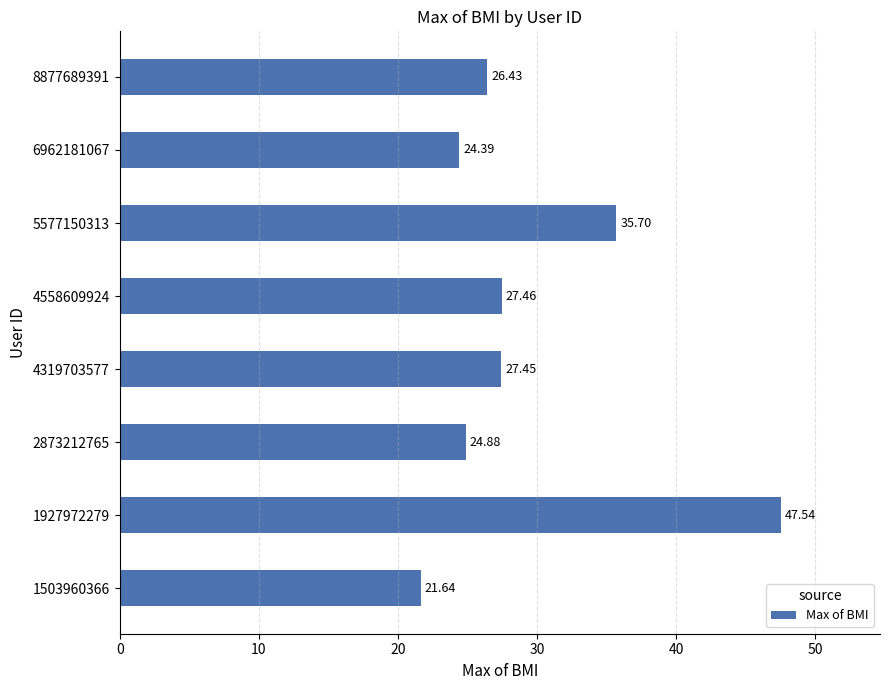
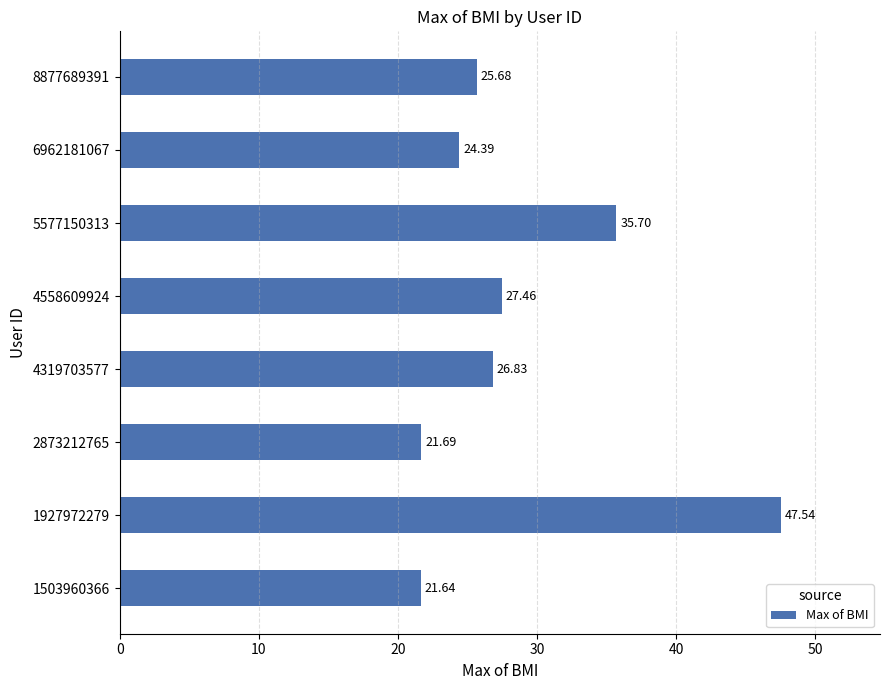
8877689391: 26.43 -> 25.68
4319703577: 27.45 -> 26.83
2873212765: 24.88 -> 21.69
